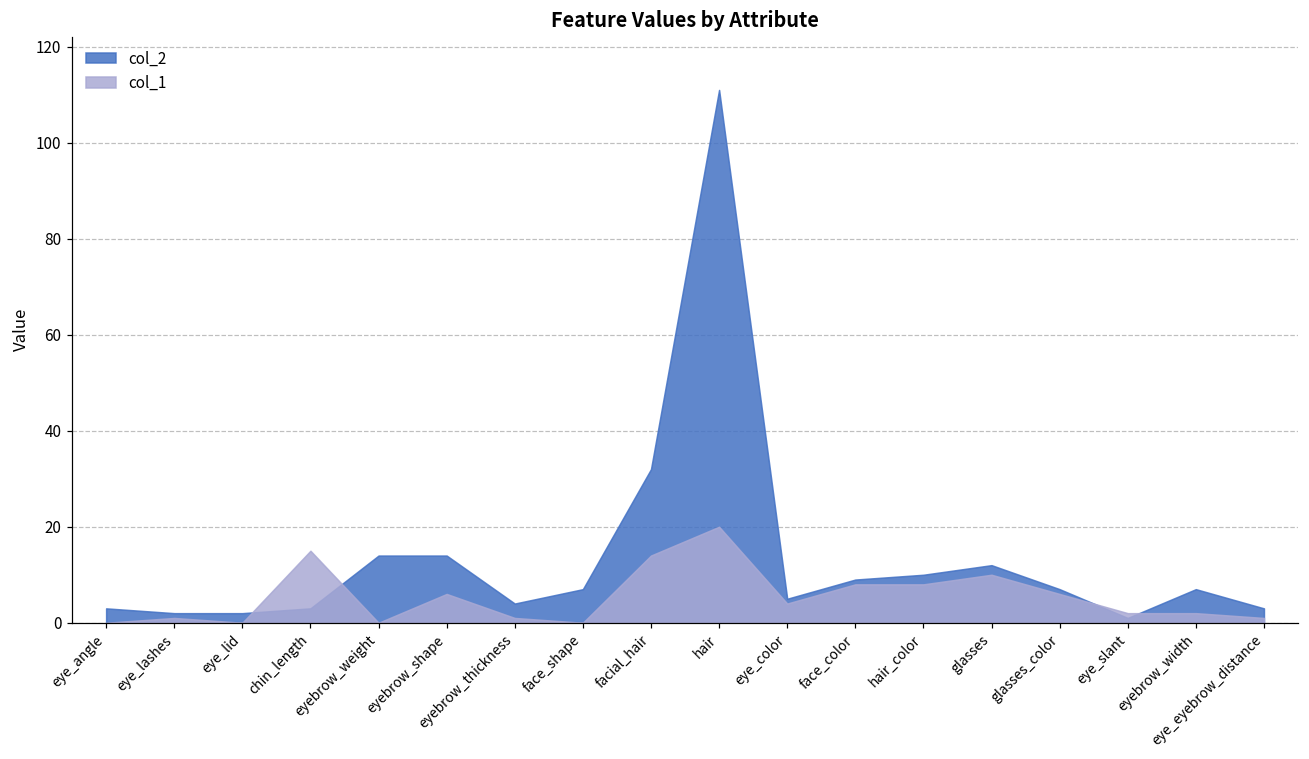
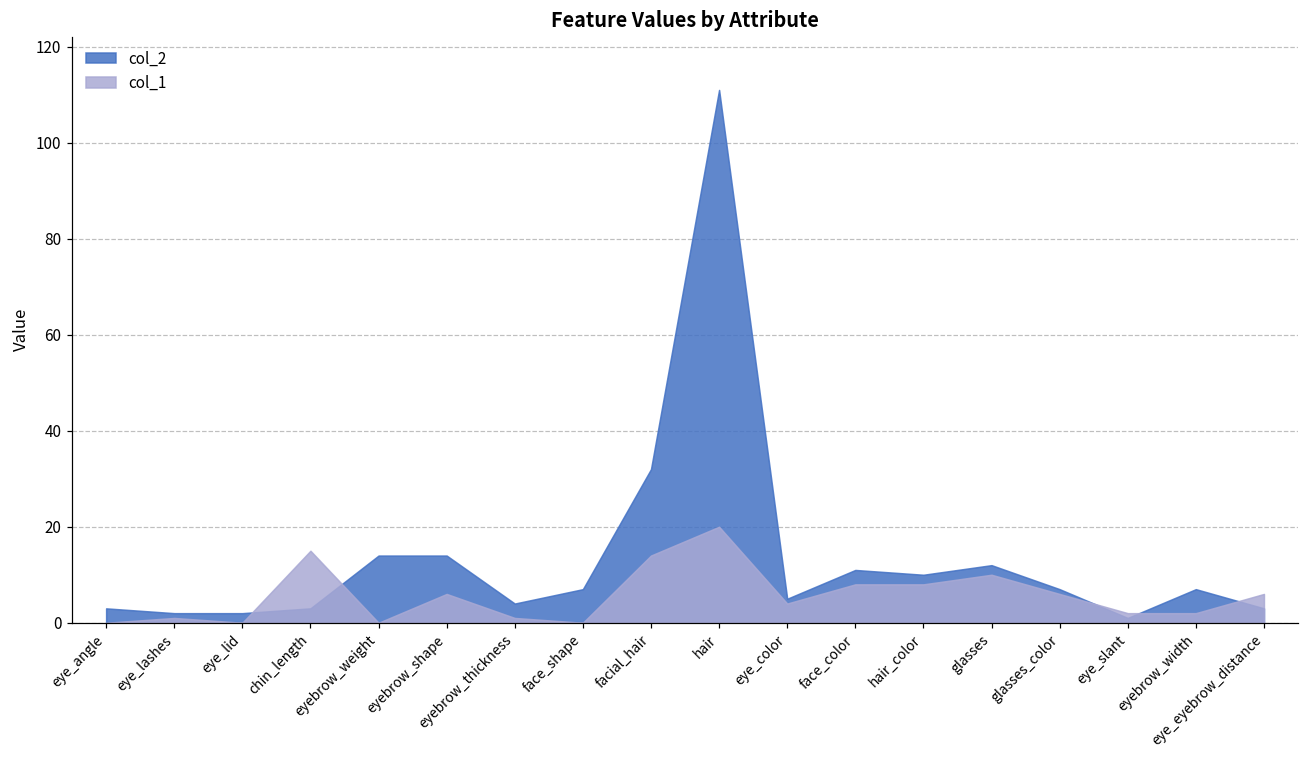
col_2, face_color: 9 -> 11
col_1, eye_eyebrow_distance: 1 -> 6
